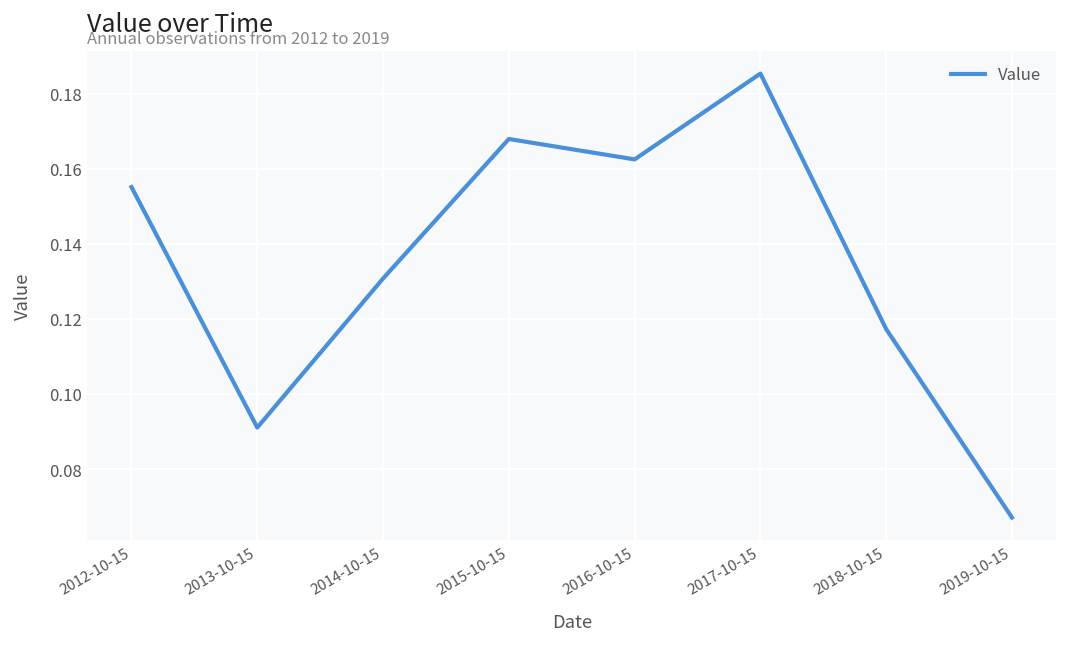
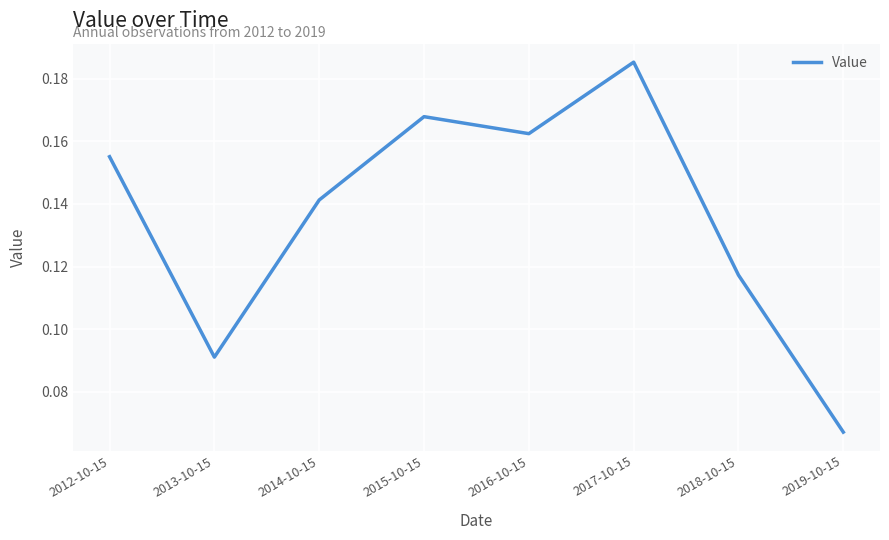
2014-10-15: 0.131 -> 0.141
